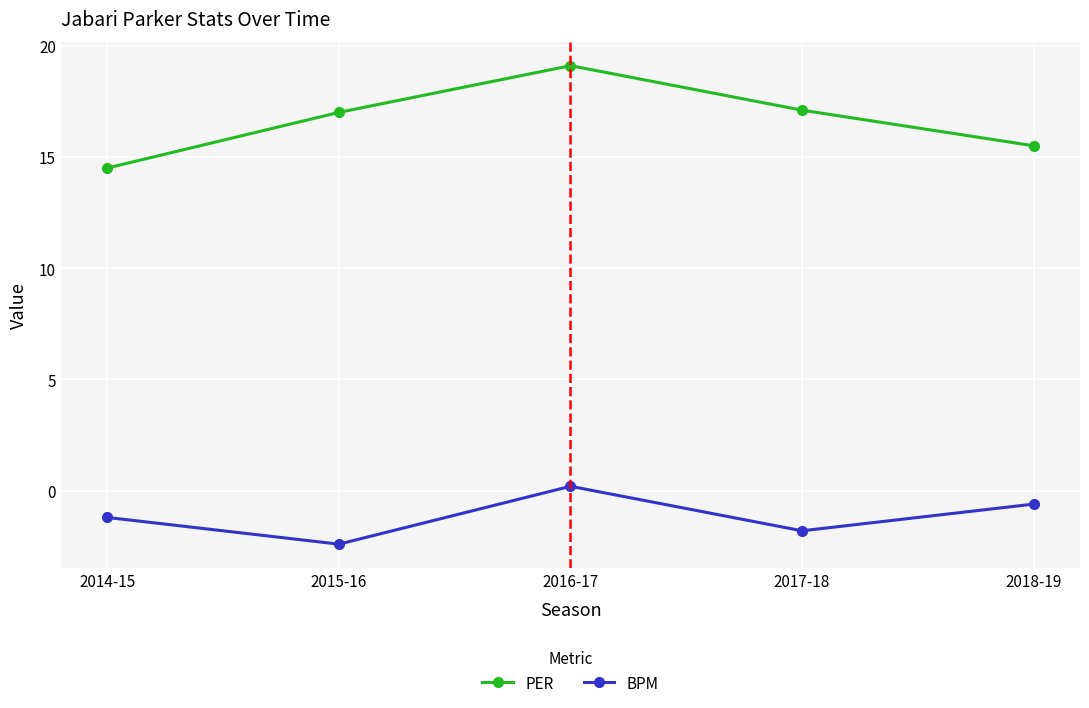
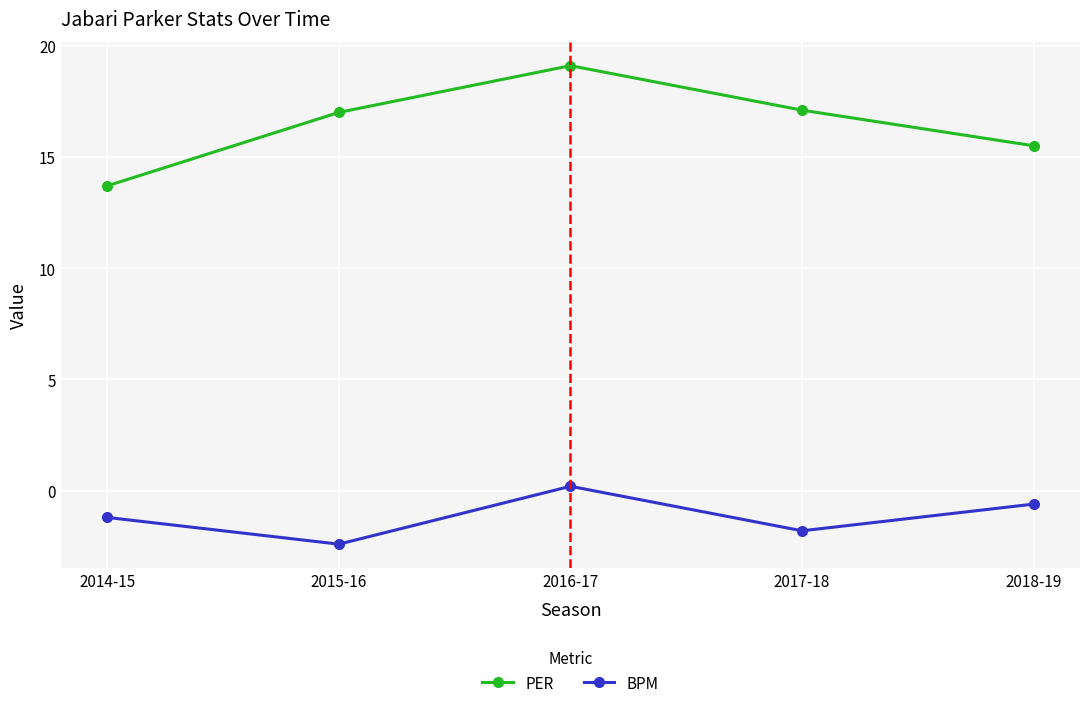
PER, 2014-15: 14.5 -> 13.7
